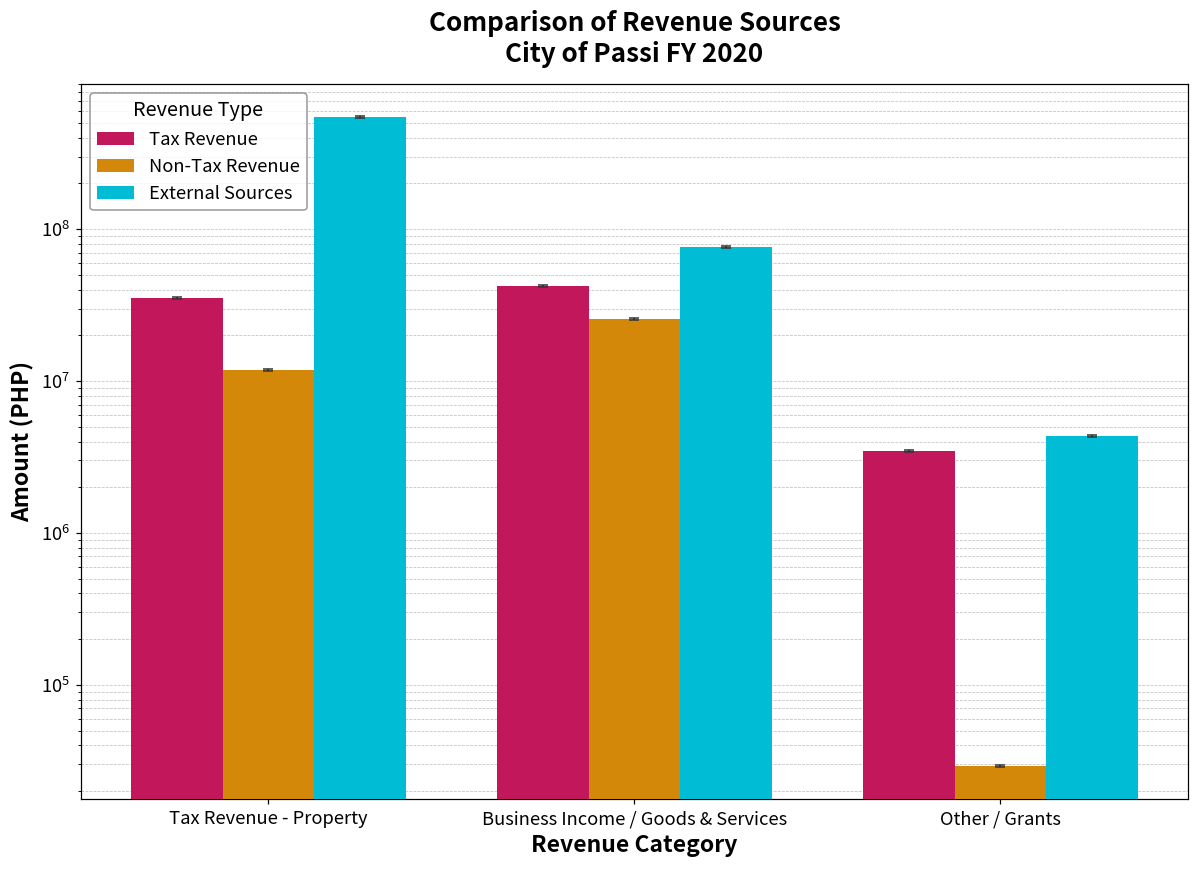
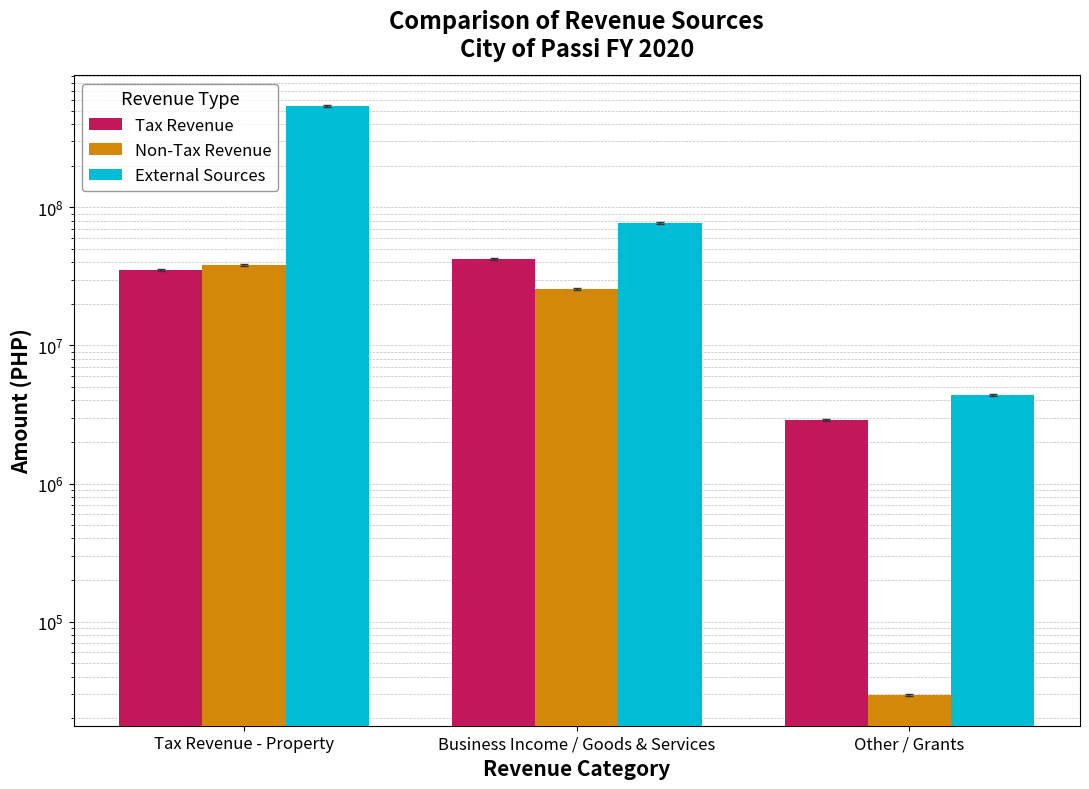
Non-Tax Revenue, Tax Revenue - Property: 12000000 -> 38000000
Tax Revenue, Other / Grants: 3500000 -> 2900000
